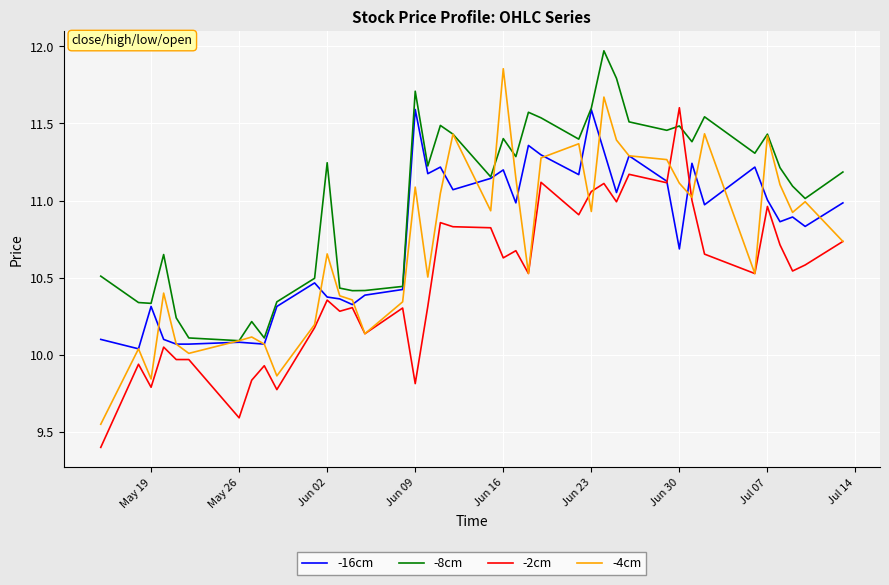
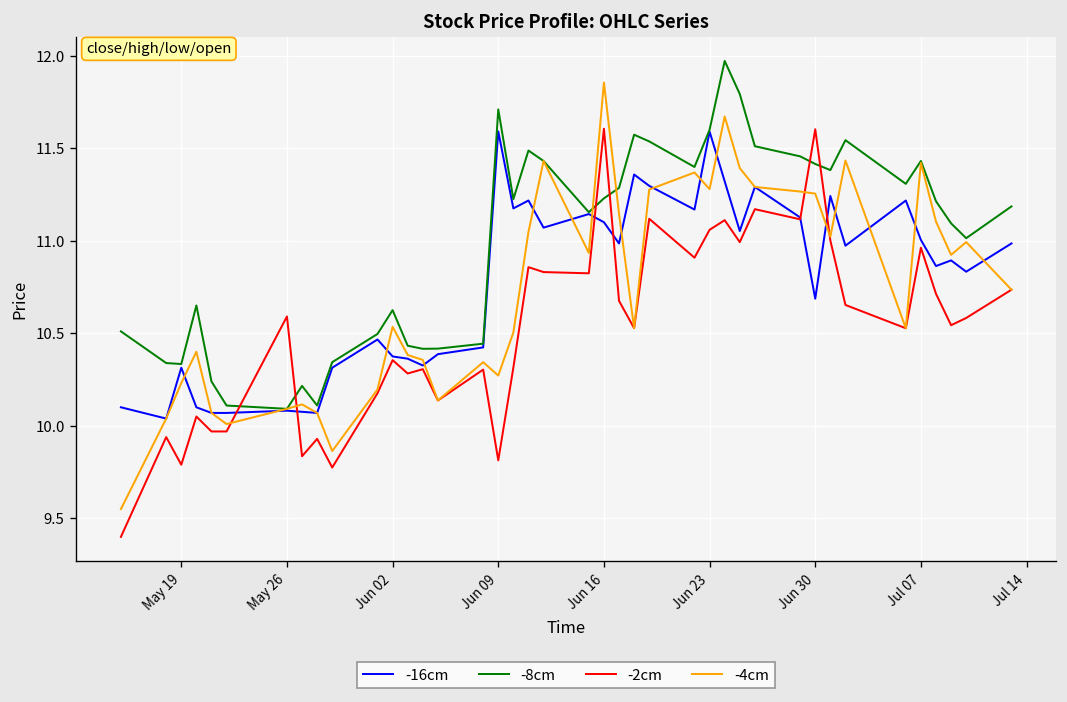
-4cm, May 19: 9.84 -> 10.23
-2cm, May 26: 9.59 -> 10.59
-8cm, Jun 02: 11.25 -> 10.63
-4cm, Jun 02: 10.65 -> 10.54
-4cm, Jun 09: 11.09 -> 10.27
-16cm, Jun 16: 11.20 -> 11.10
-8cm, Jun 16: 11.40 -> 11.23
-2cm, Jun 16: 10.63 -> 11.61
-4cm, Jun 23: 10.93 -> 11.28
-8cm, Jun 30: 11.48 -> 11.41
-4cm, Jun 30: 11.11 -> 11.25
